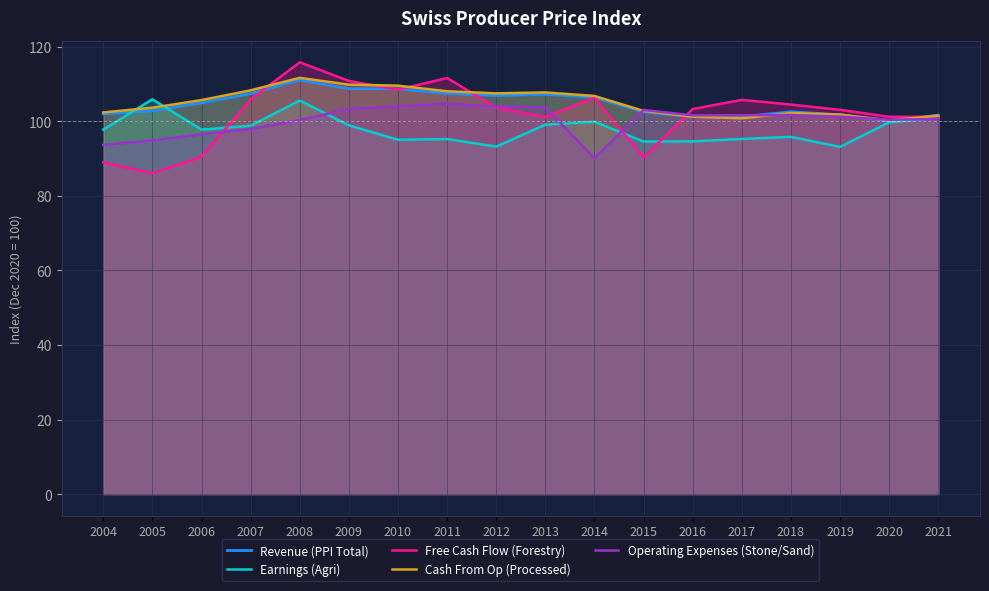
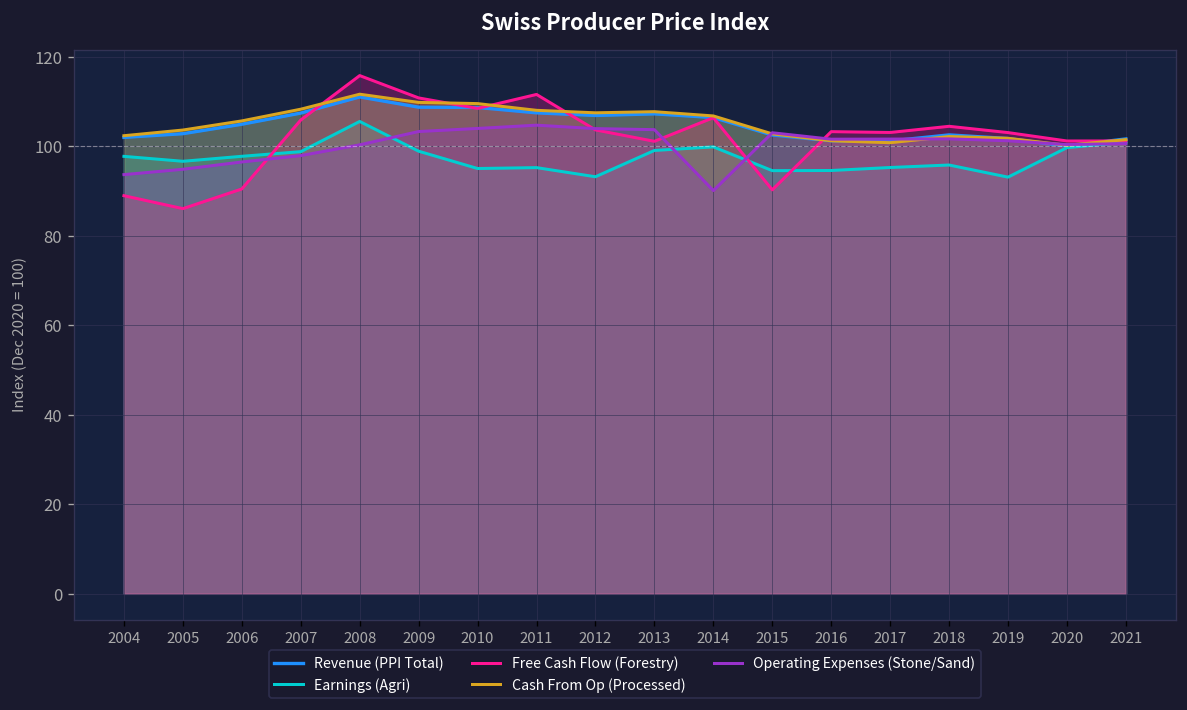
Earnings (Agri), 2005: 106 -> 97
Free Cash Flow (Forestry), 2017: 106 -> 103
